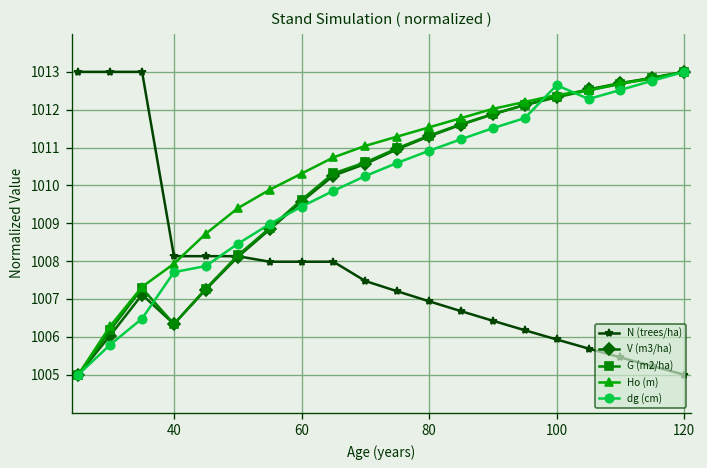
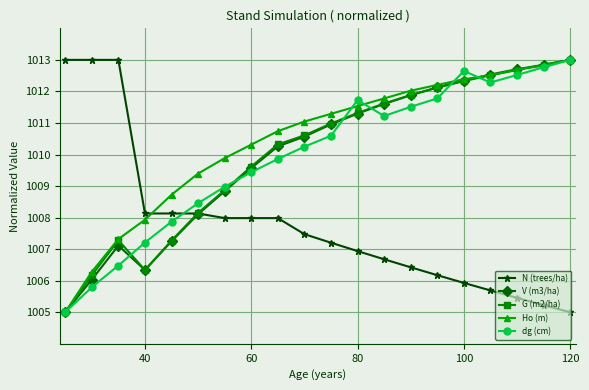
dg (cm), 40: 1007.7 -> 1007.2
dg (cm), 80: 1010.9 -> 1011.7
